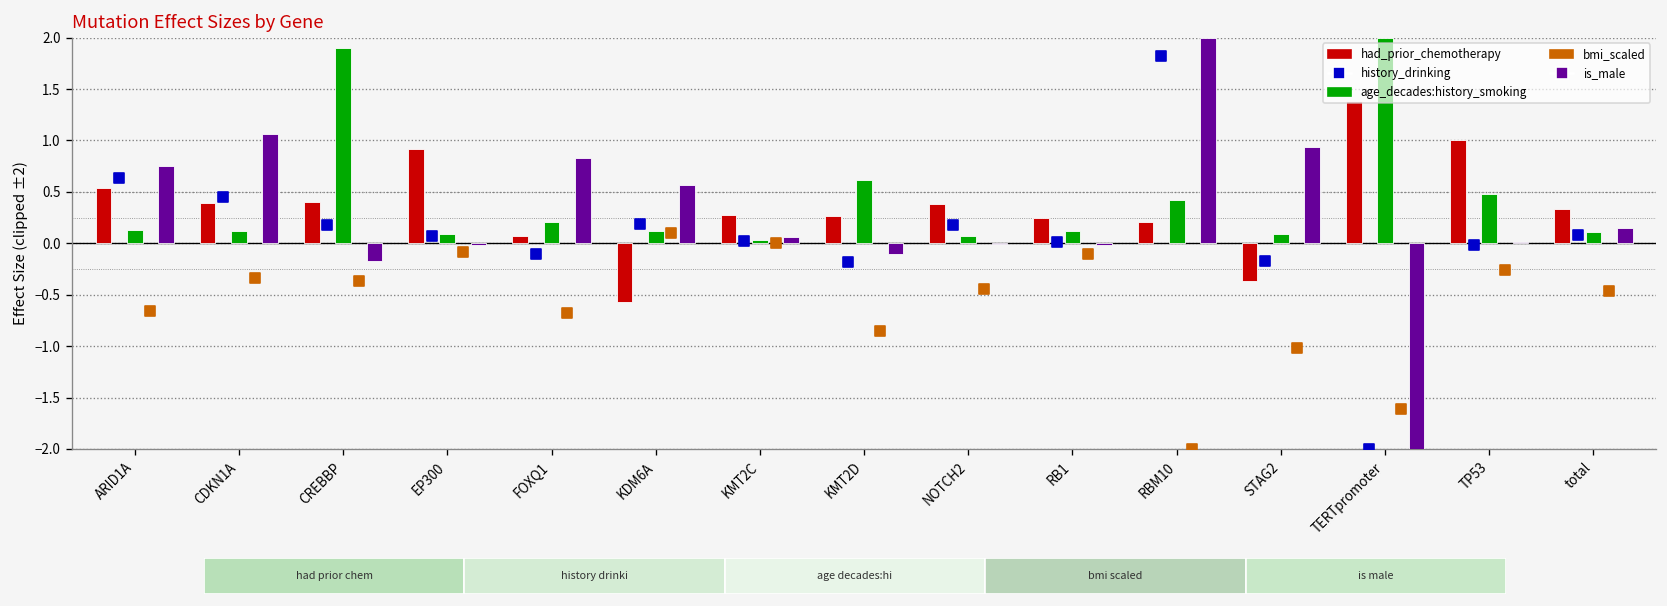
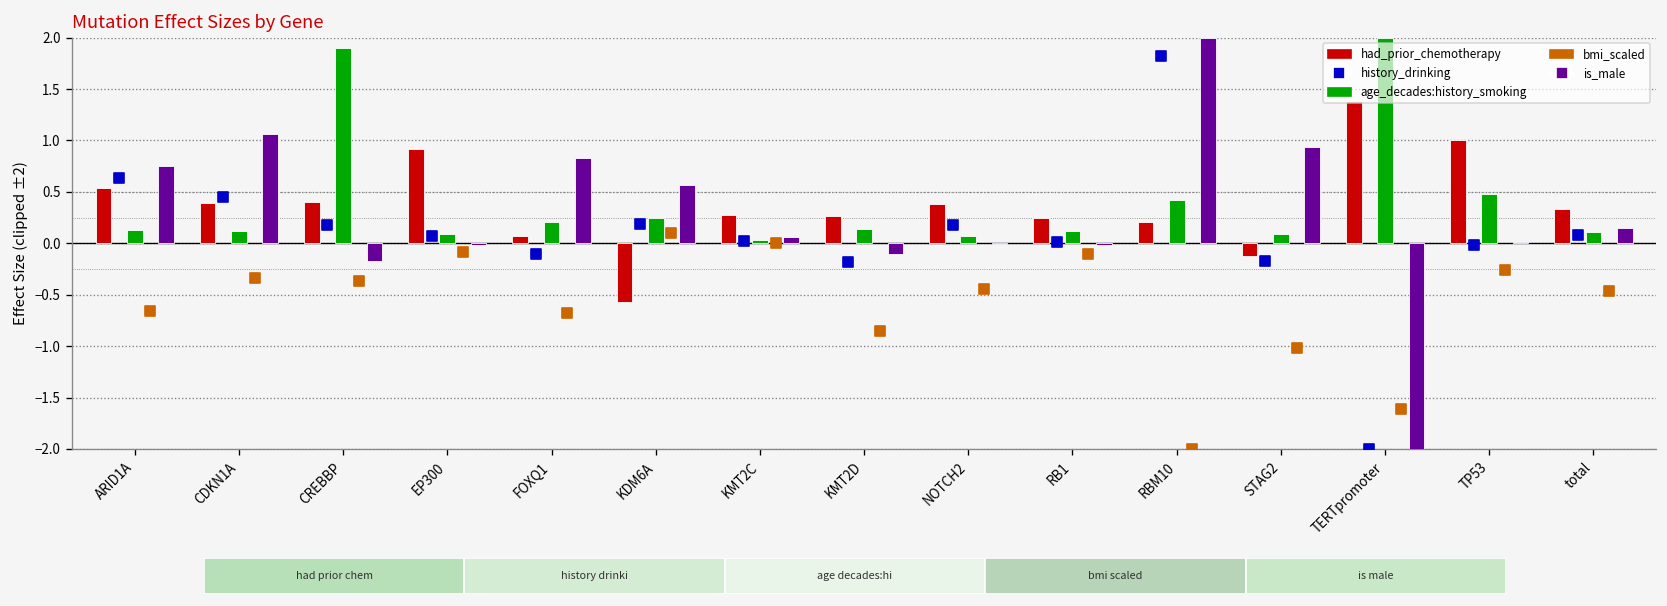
Mutation Effect Sizes by Gene, age_decades:history_smoking, KDM6A: 0.1 -> 0.3
Mutation Effect Sizes by Gene, age_decades:history_smoking, KMT2D: 0.6 -> 0.1
Mutation Effect Sizes by Gene, had_prior_chemotherapy, STAG2: -0.4 -> -0.1
